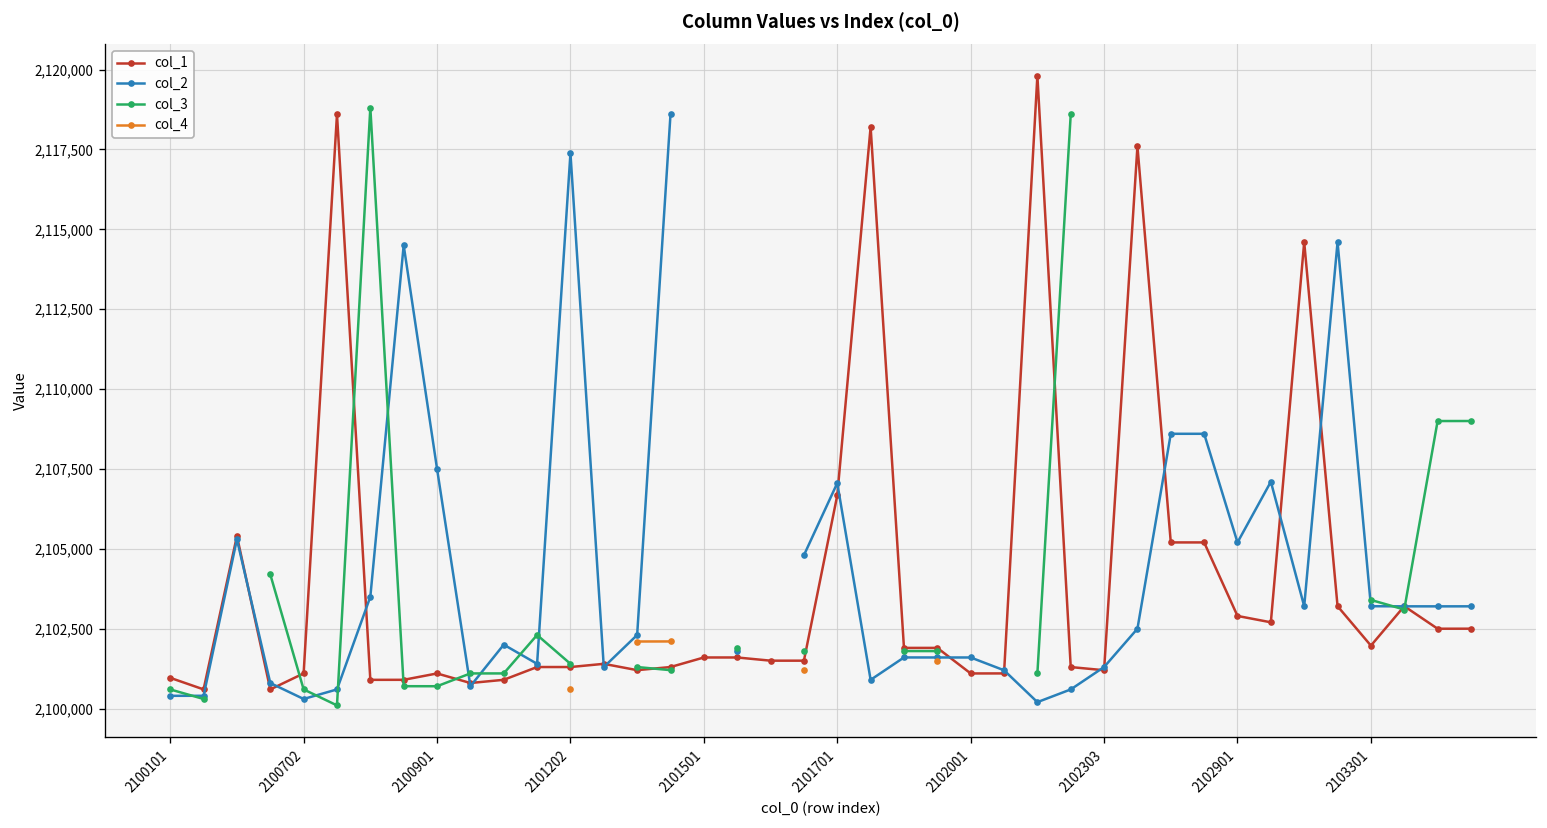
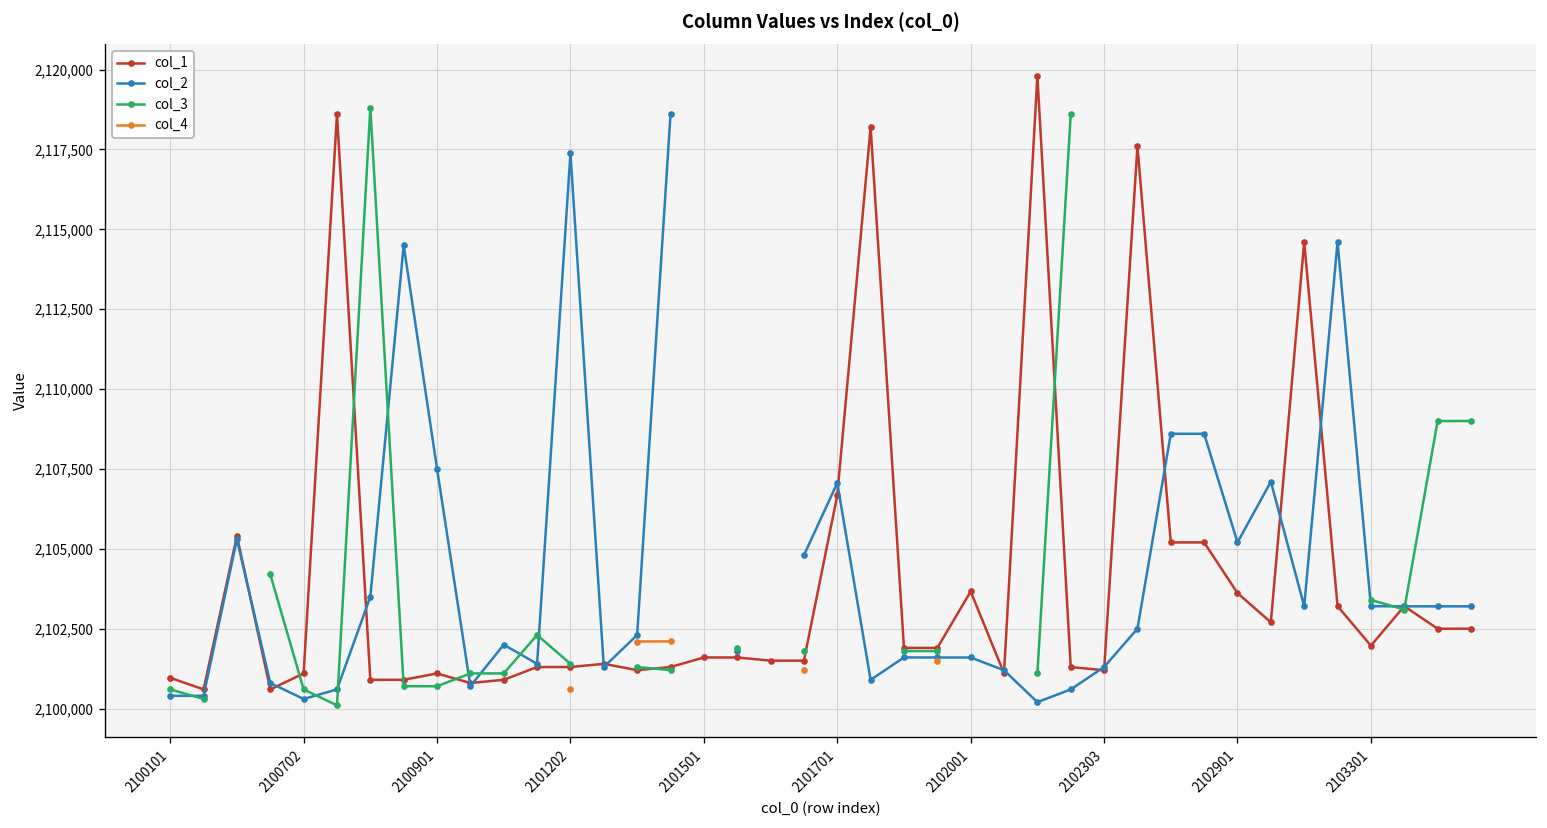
col_1, 2102001: 2,101,100 -> 2,103,700
col_1, 2102901: 2,102,900 -> 2,103,600
